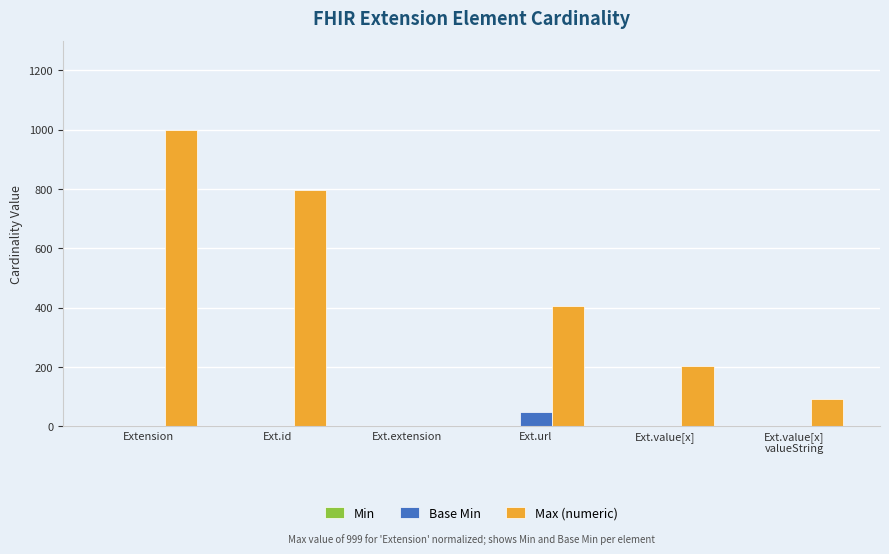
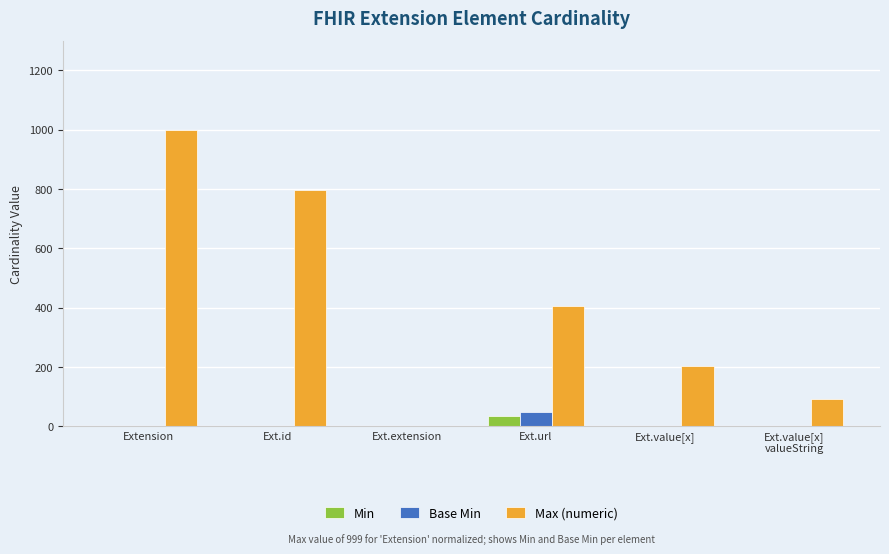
Min, Ext.url: 0 -> 30
